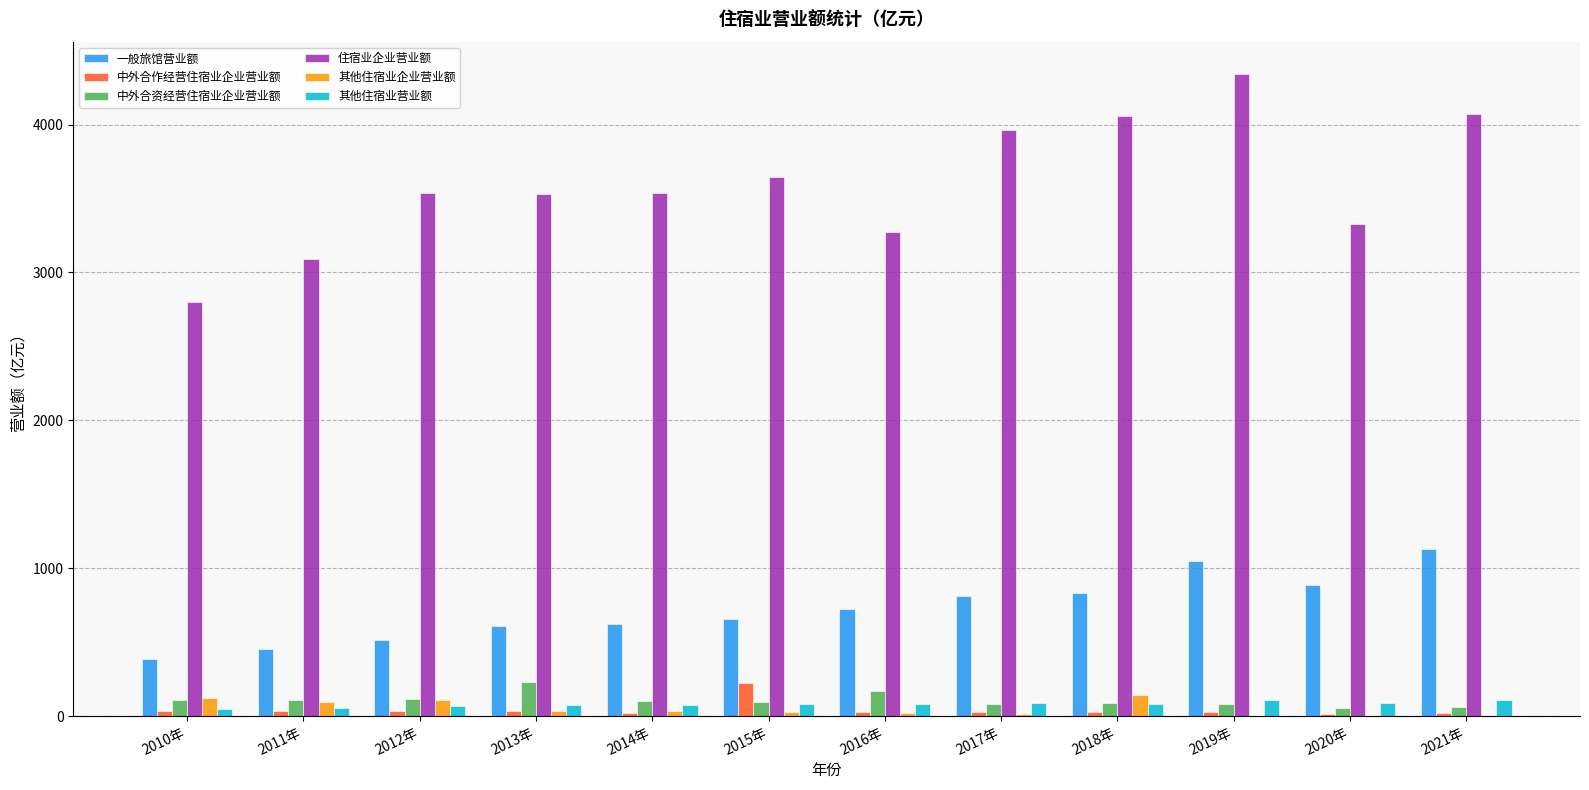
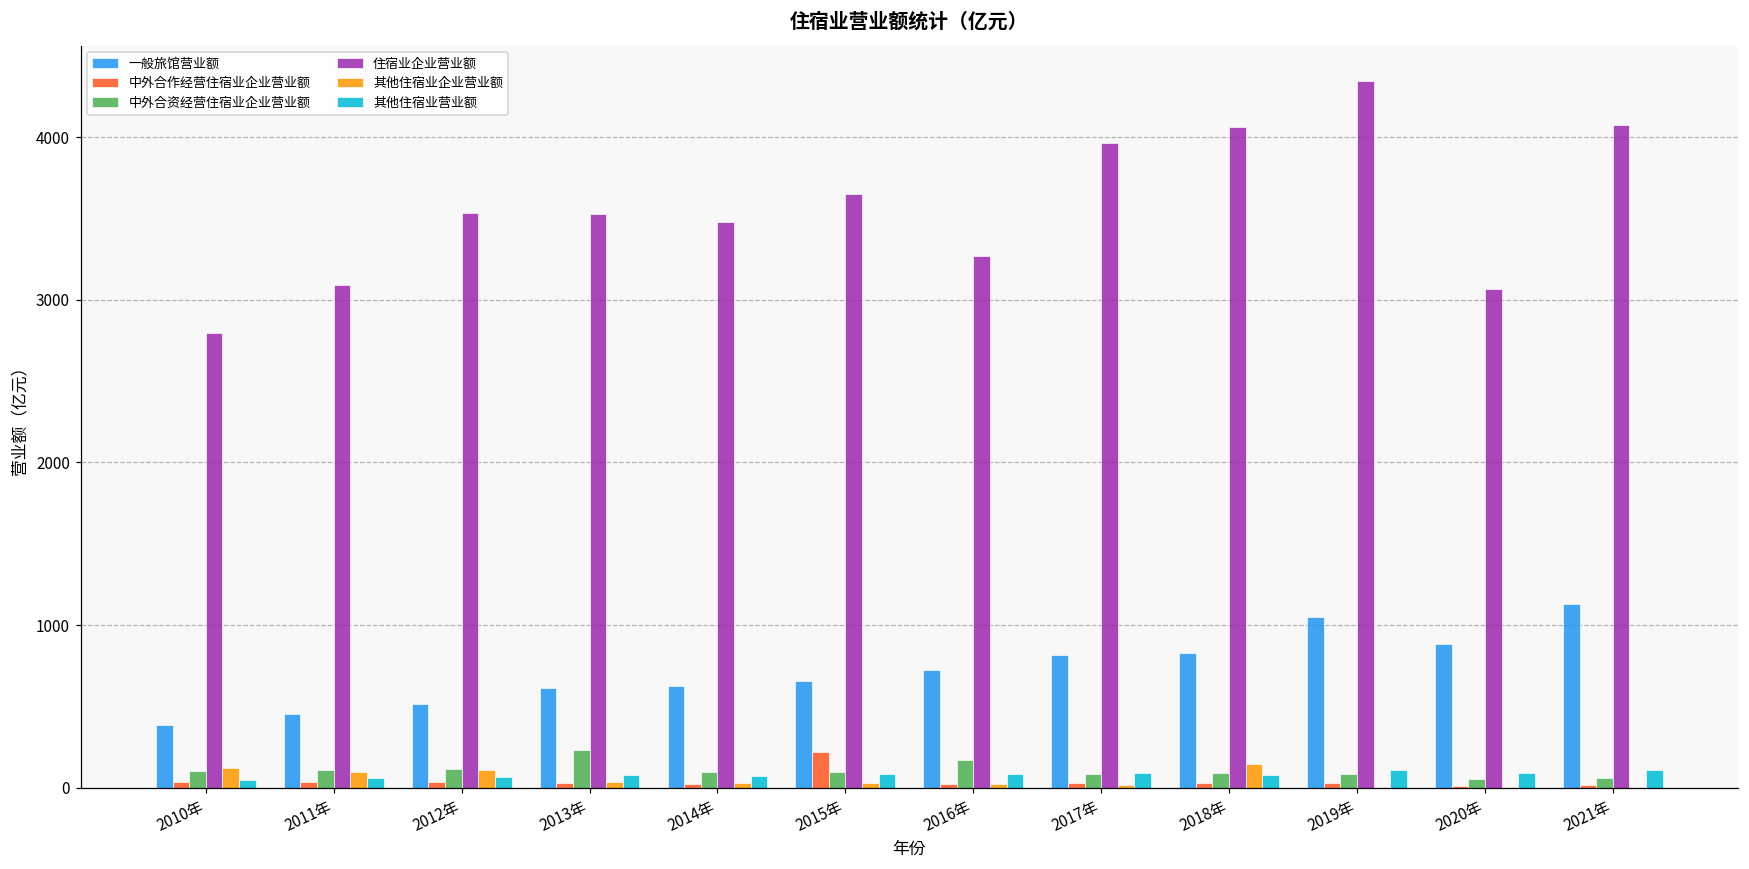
住宿业企业营业额, 2014年: 3540 -> 3480
住宿业企业营业额, 2020年: 3330 -> 3070
